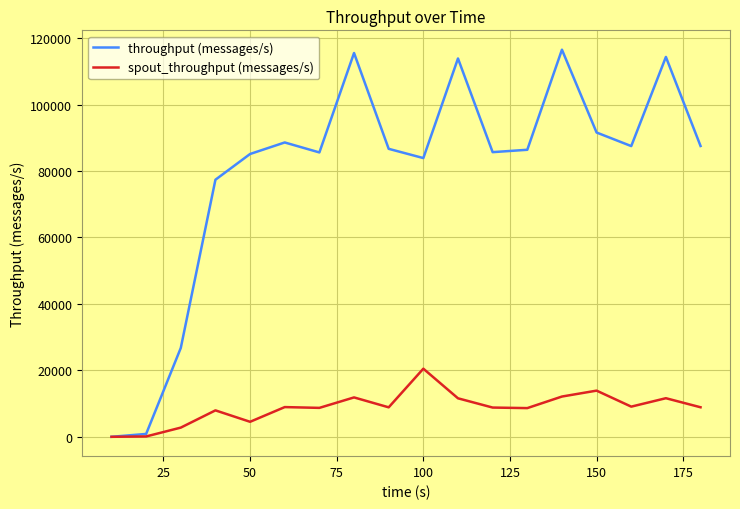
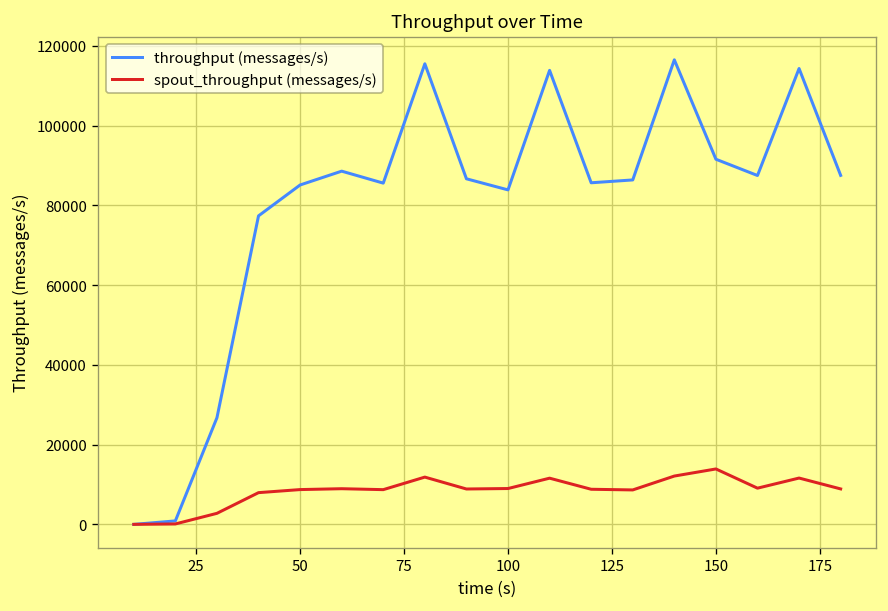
spout_throughput (messages/s), 50: 5000 -> 9000
spout_throughput (messages/s), 100: 20000 -> 9000
